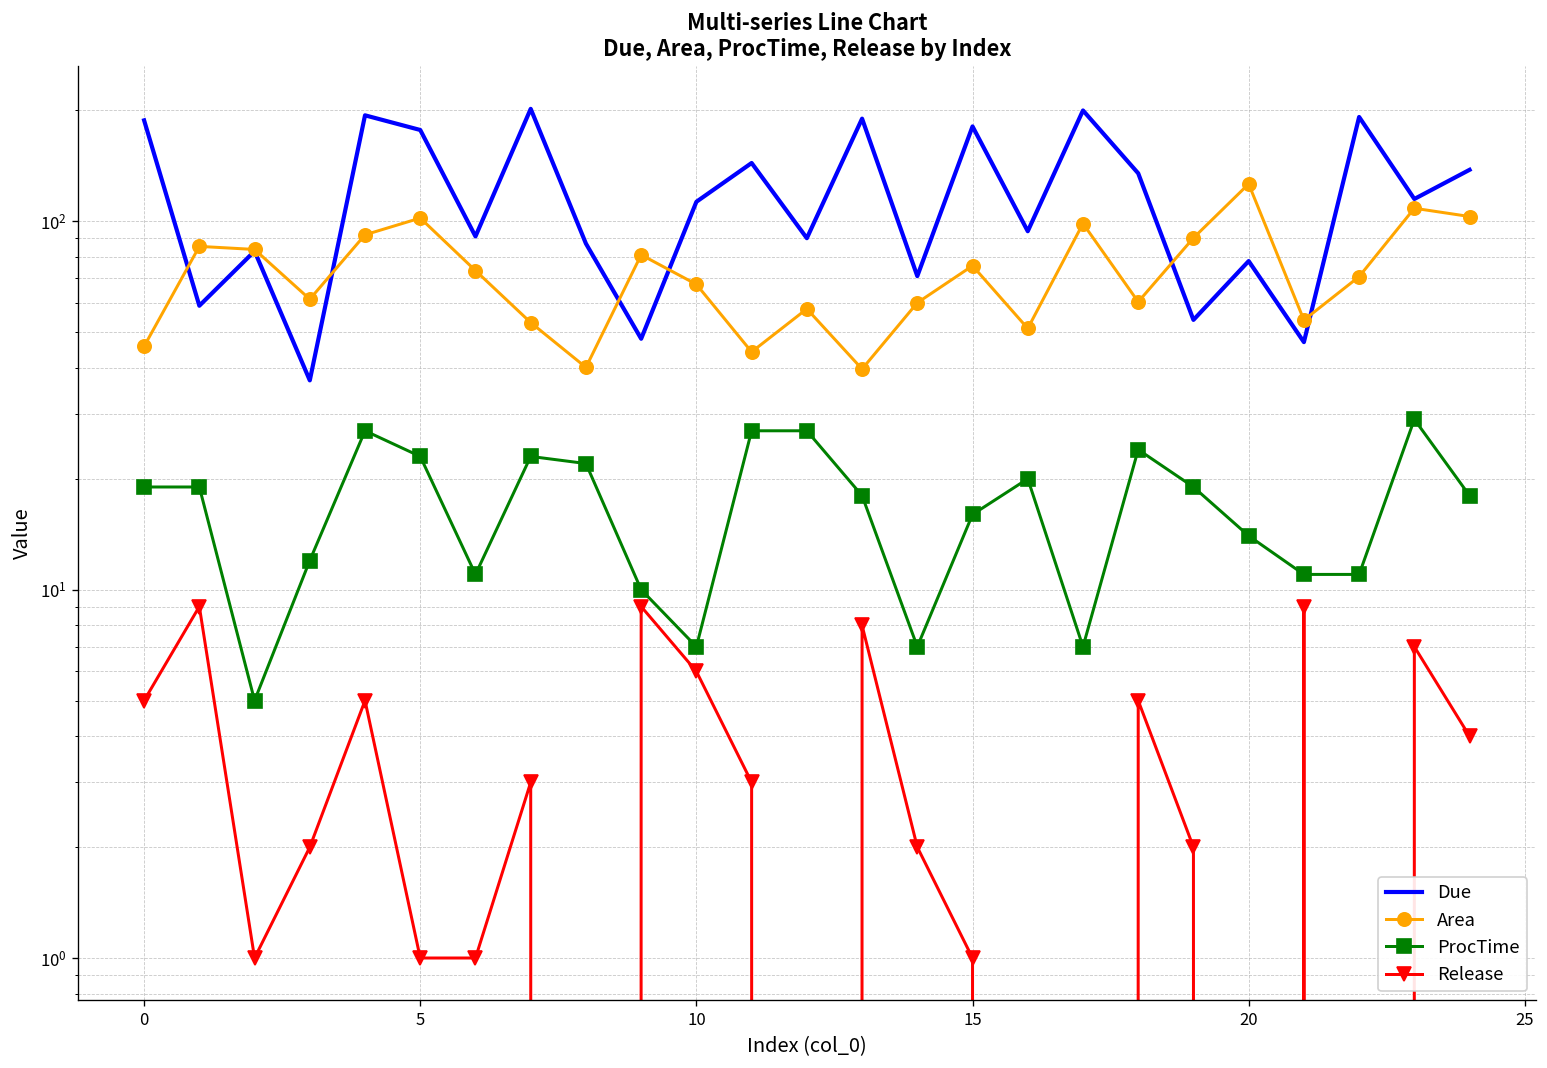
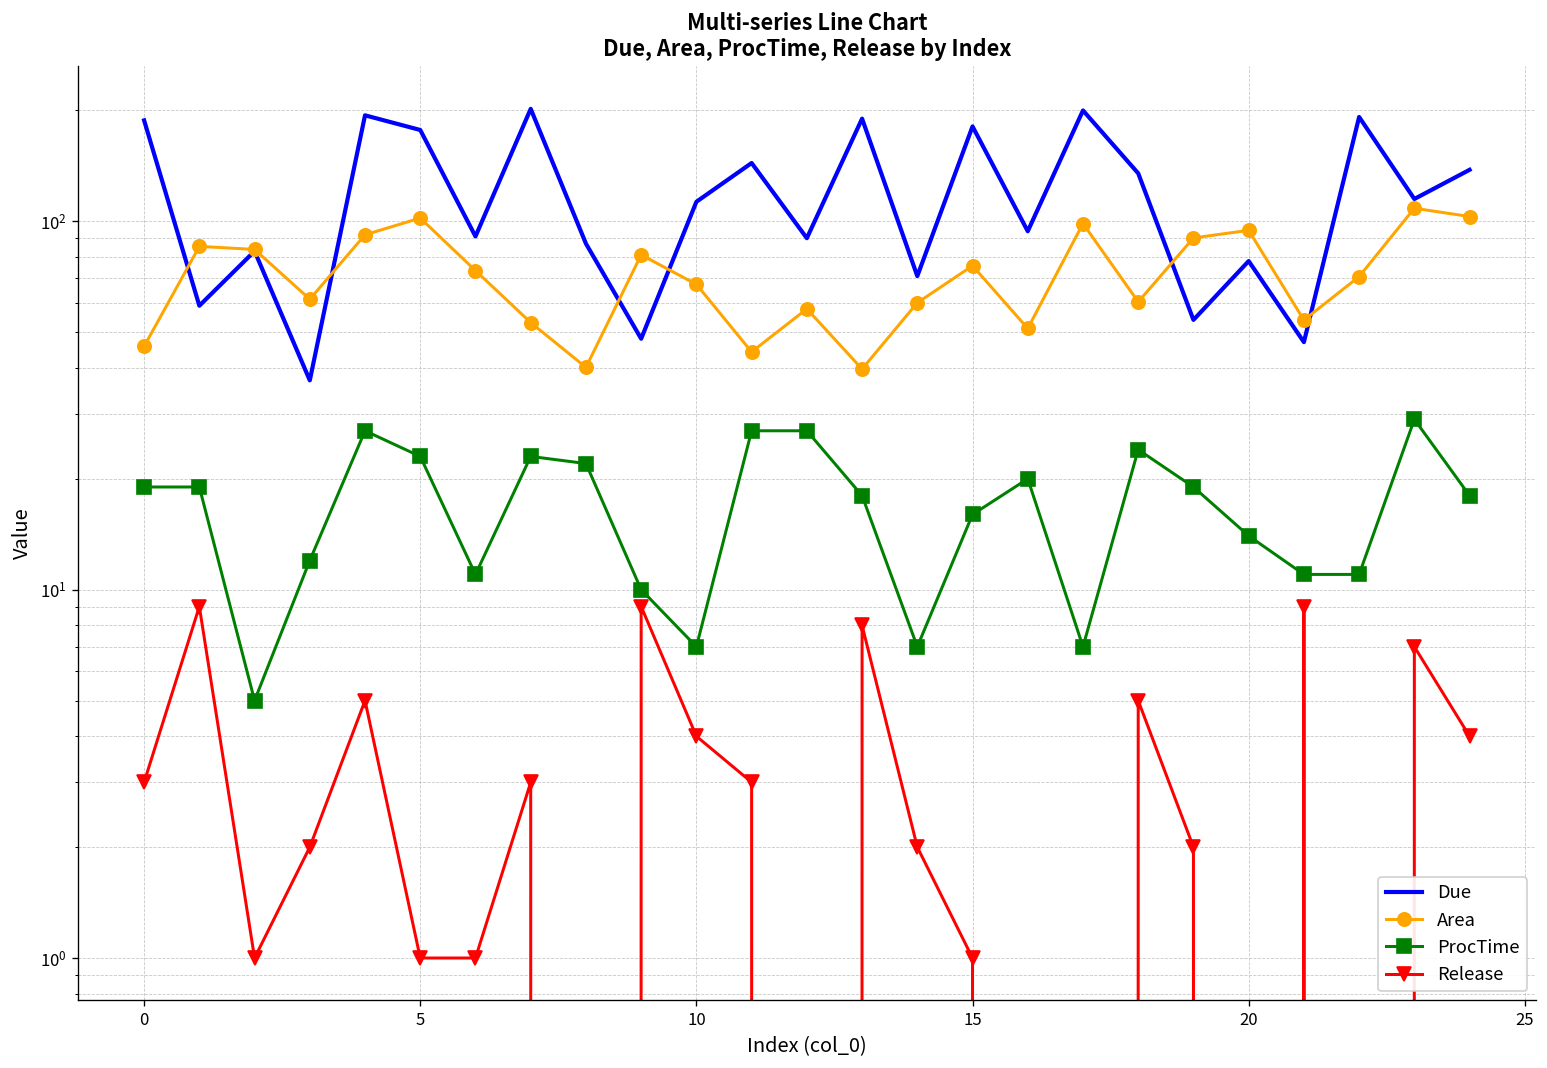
Release, 0: 5 -> 3
Release, 10: 6 -> 4
Area, 20: 126 -> 95
